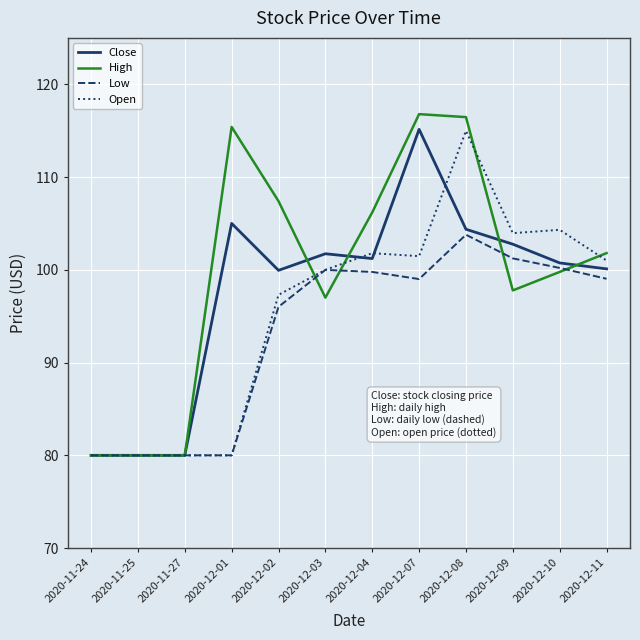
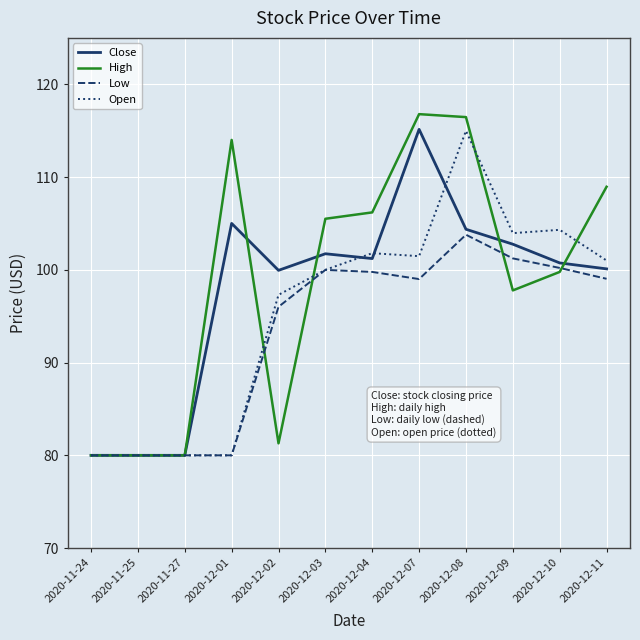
High, 2020-12-01: 115 -> 114
High, 2020-12-02: 107 -> 81
High, 2020-12-03: 97 -> 106
High, 2020-12-11: 102 -> 109
